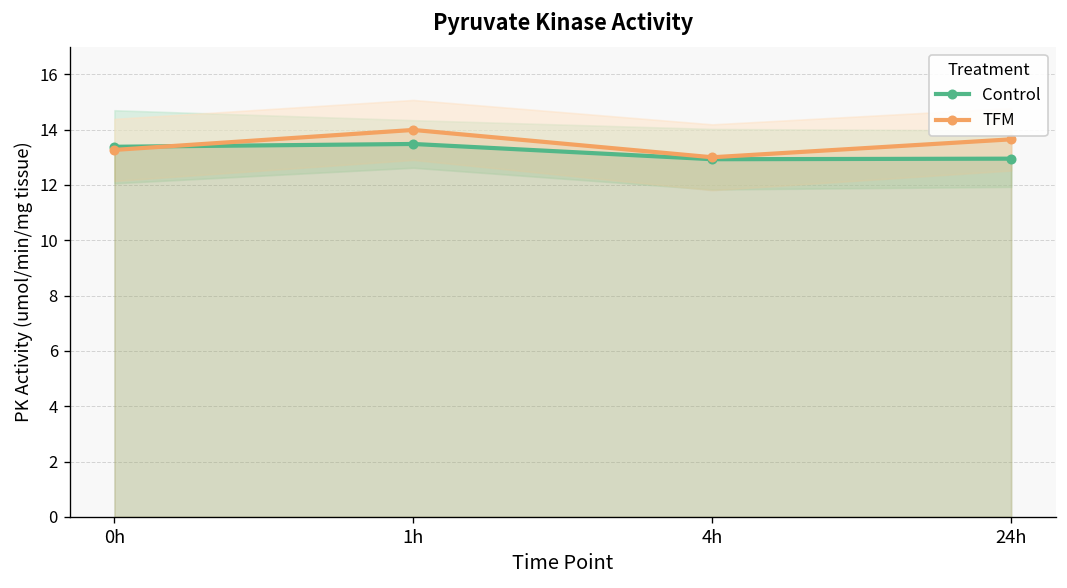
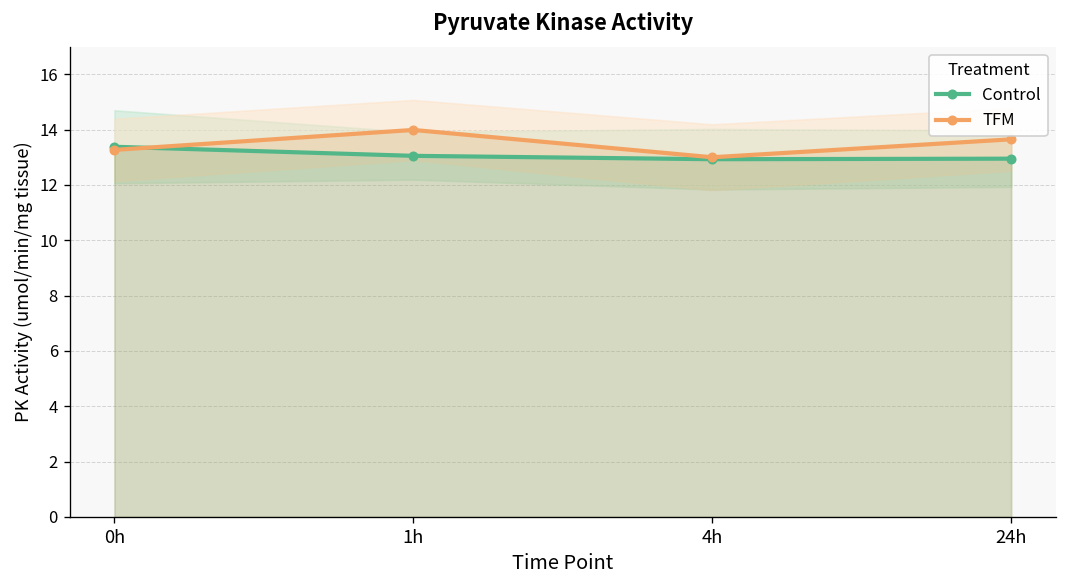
Control, 1h: 13.5 -> 13.1
